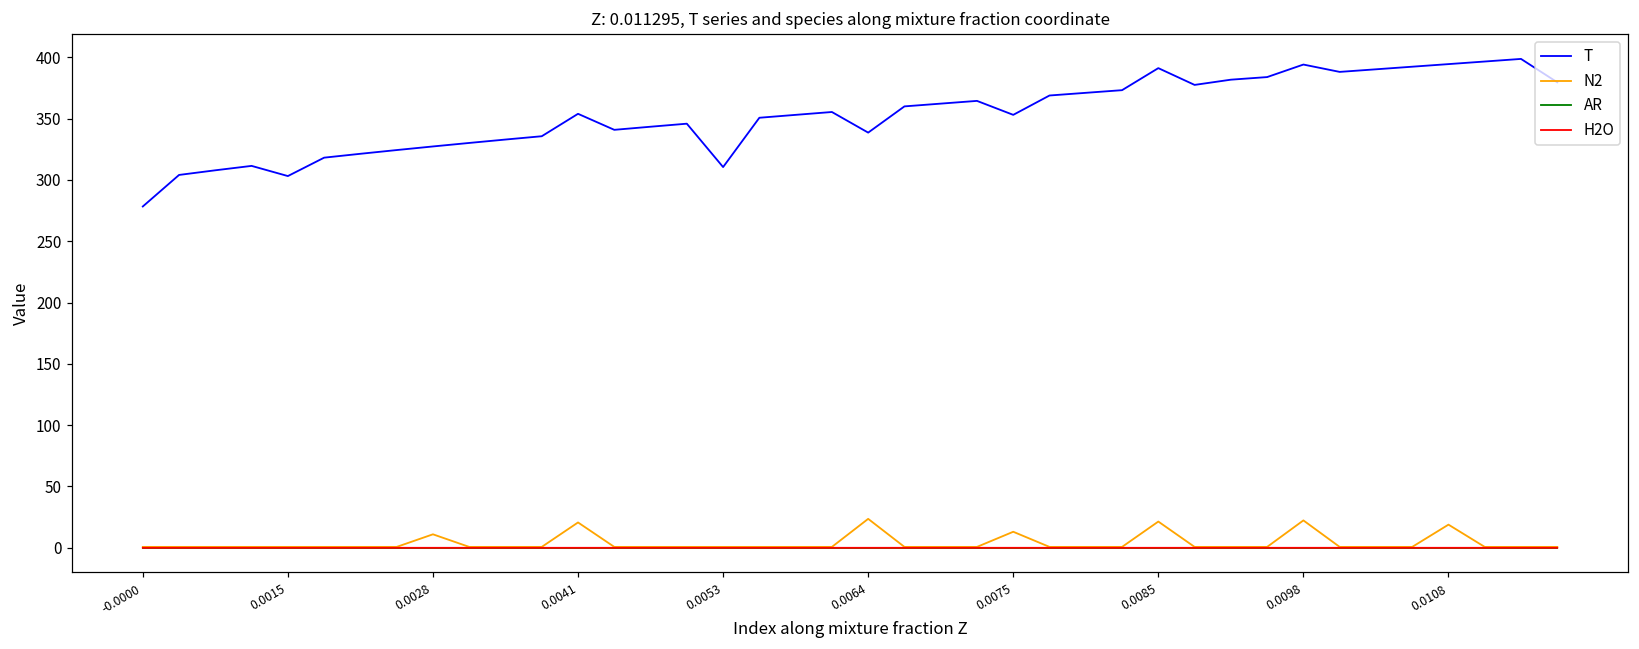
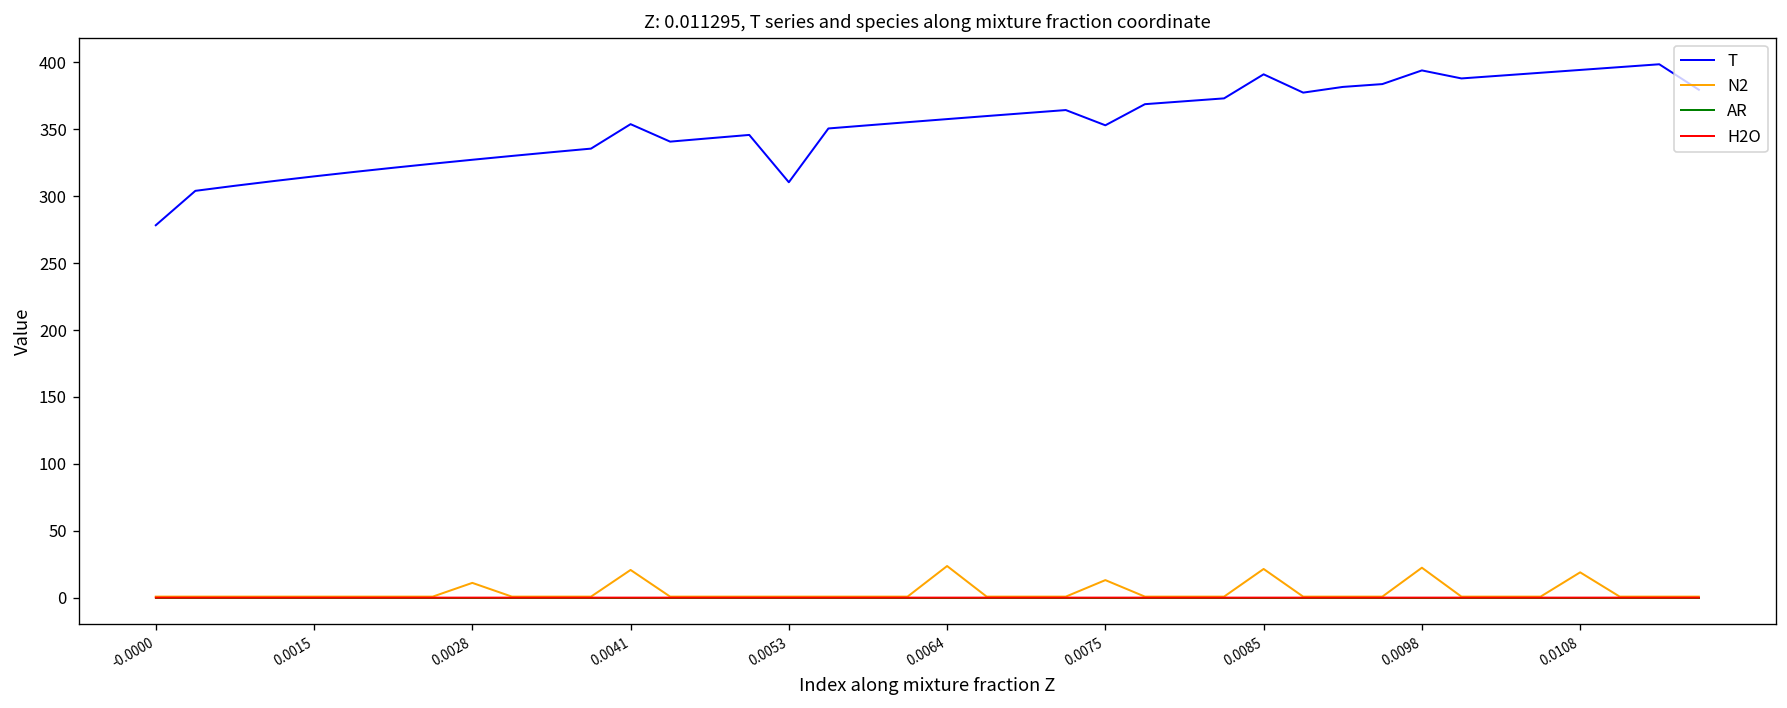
T, 0.0015: 303 -> 315
T, 0.0064: 339 -> 358
